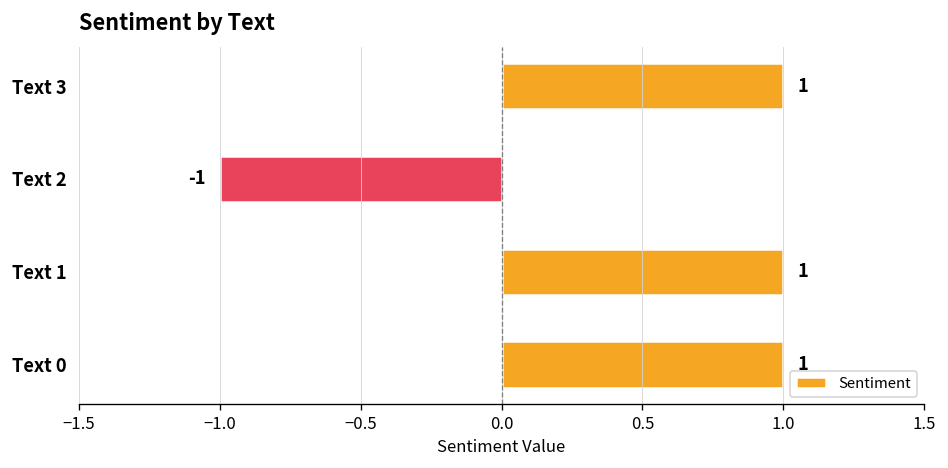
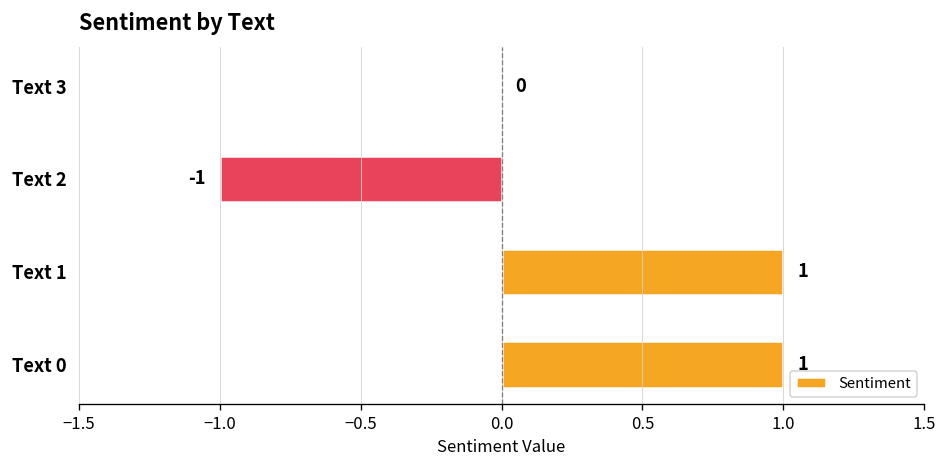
Text 3: 1 -> 0
